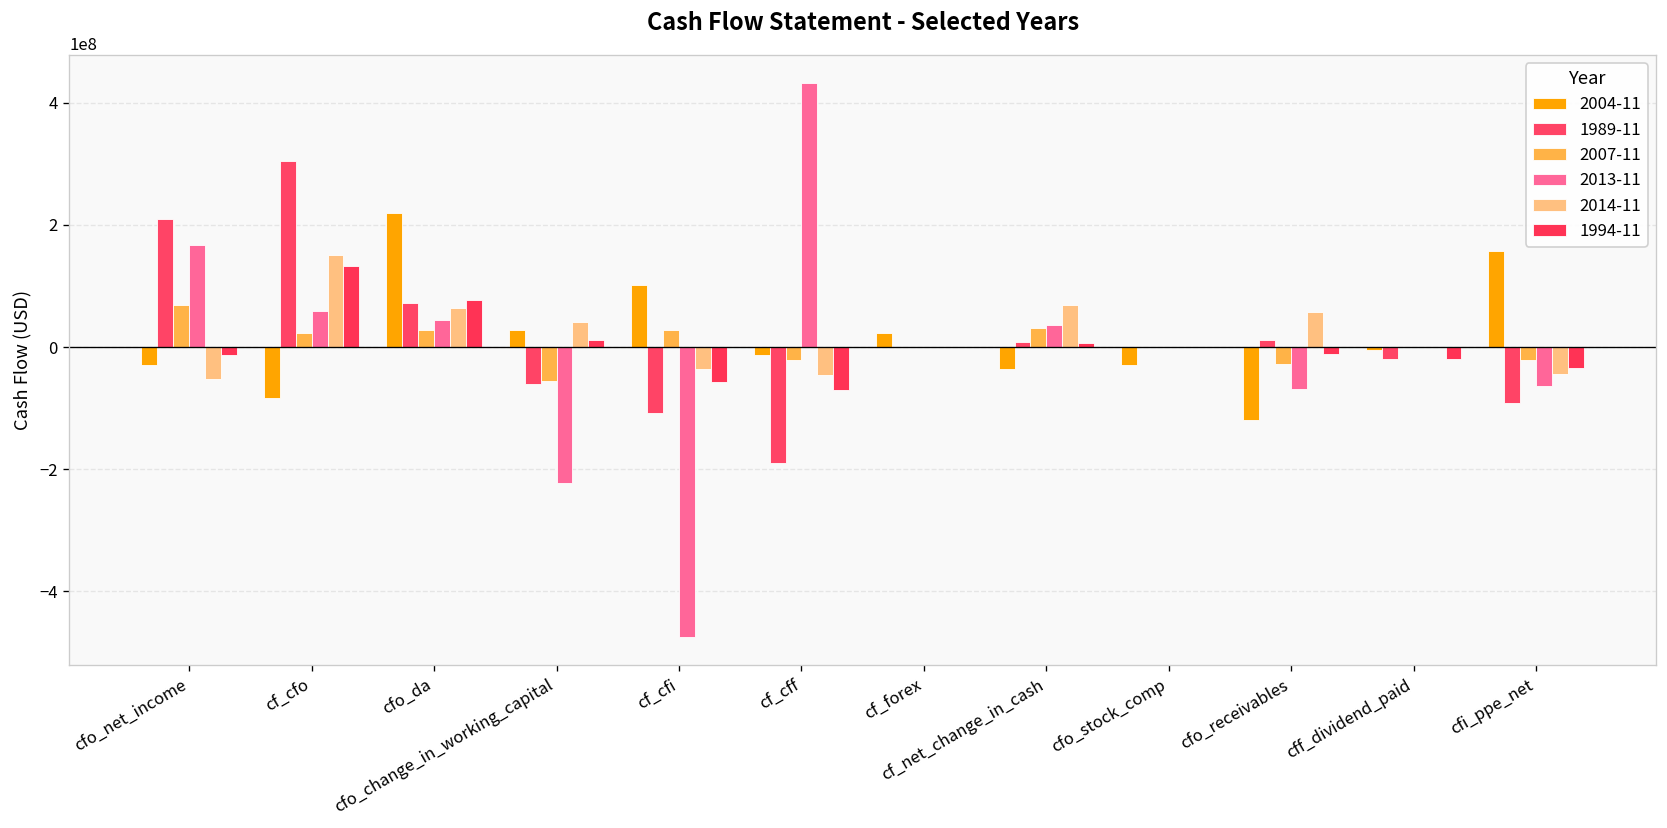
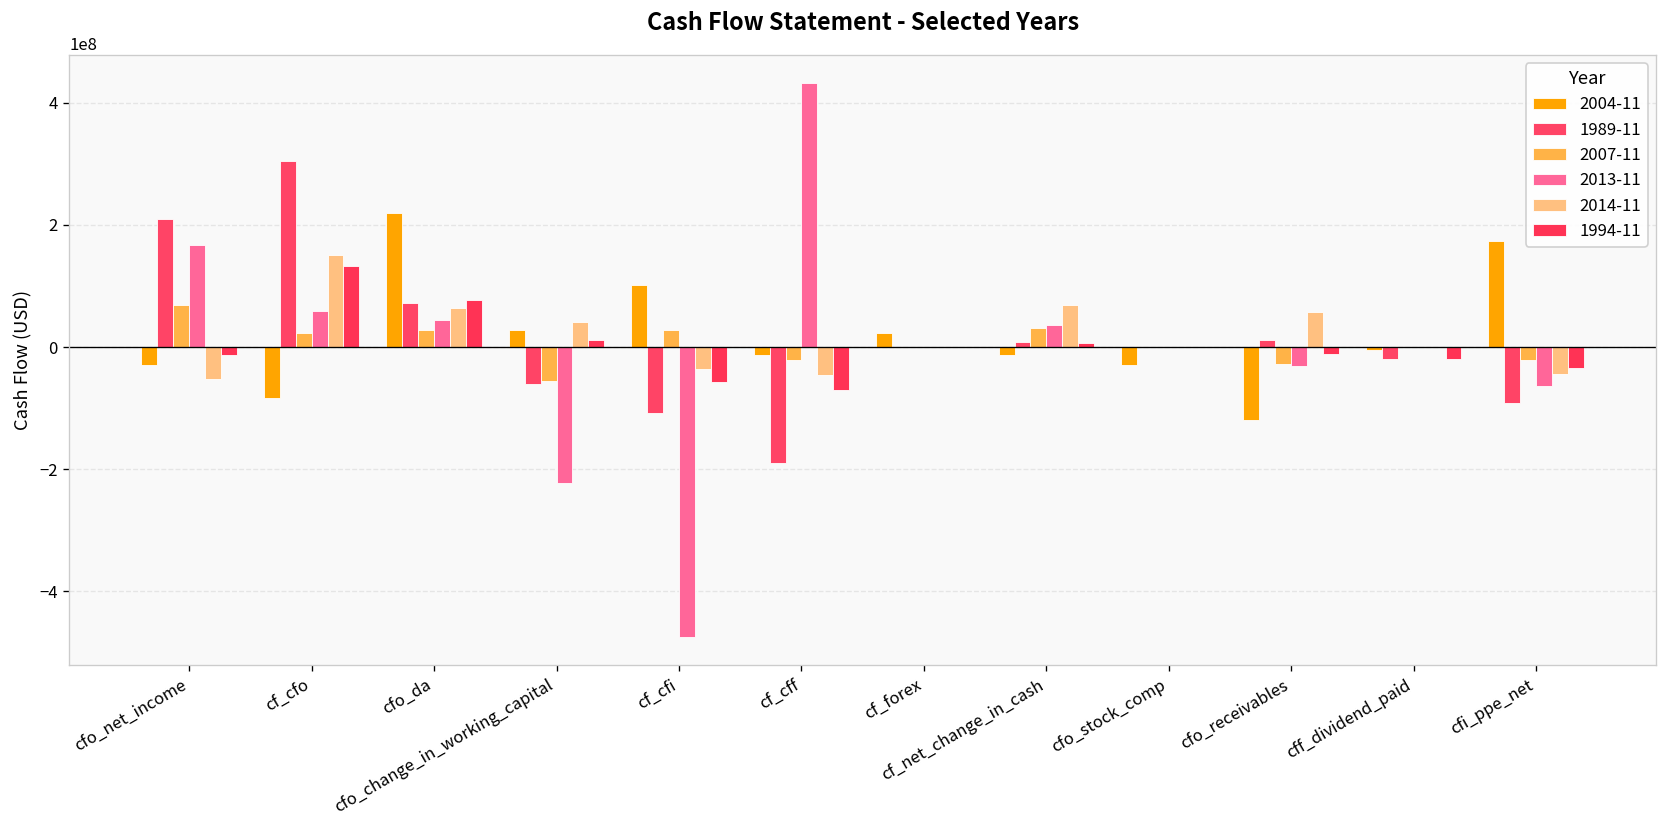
2004-11, cf_net_change_in_cash: -40000000 -> -10000000
2013-11, cfo_receivables: -70000000 -> -30000000
2004-11, cfi_ppe_net: 160000000 -> 170000000
